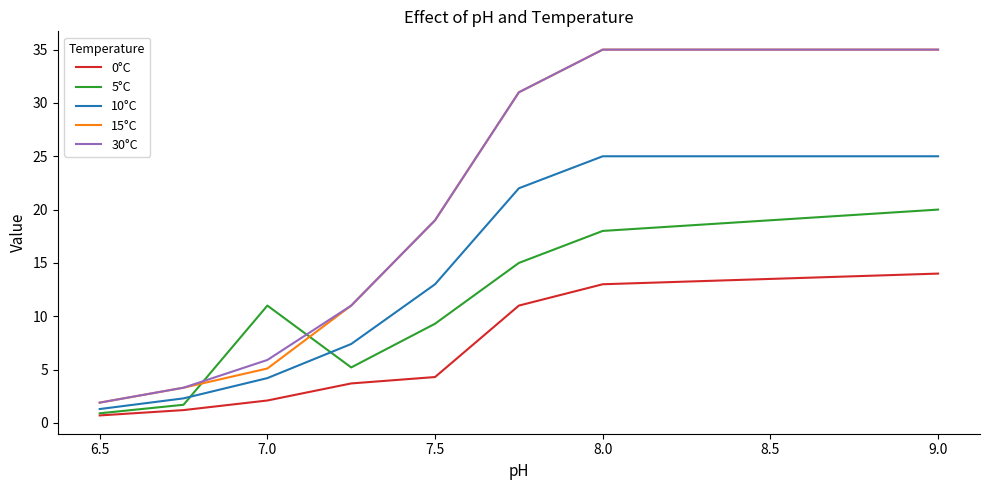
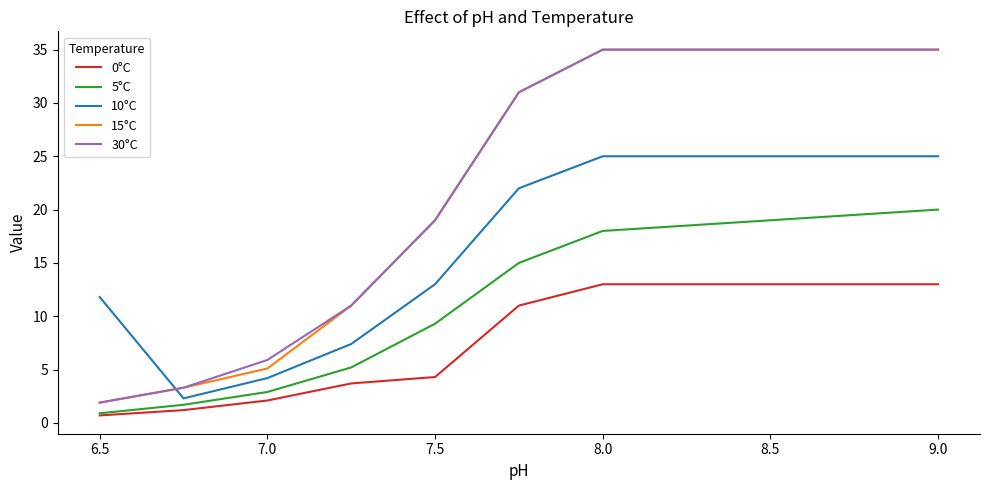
10°C, 6.5: 1.3 -> 11.8
5°C, 7.0: 11.0 -> 2.9
0°C, 9.0: 14 -> 13
